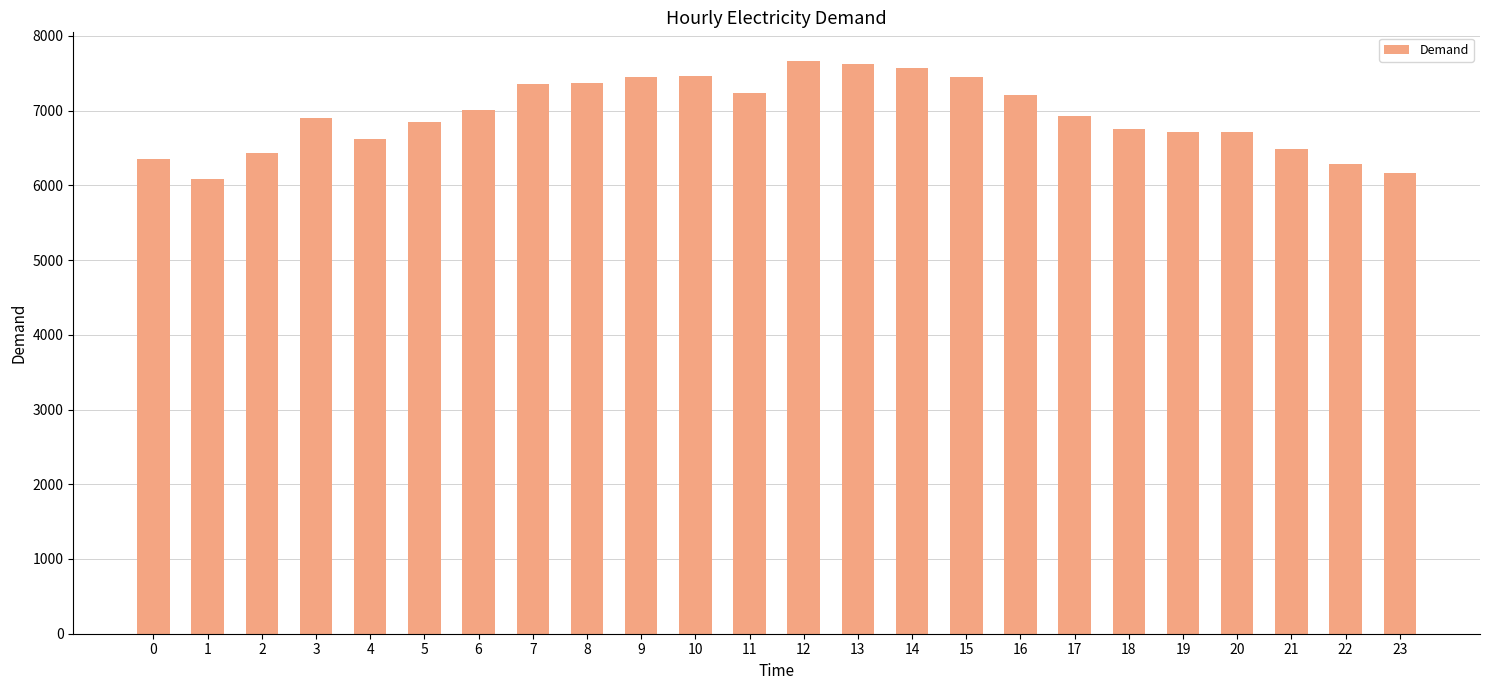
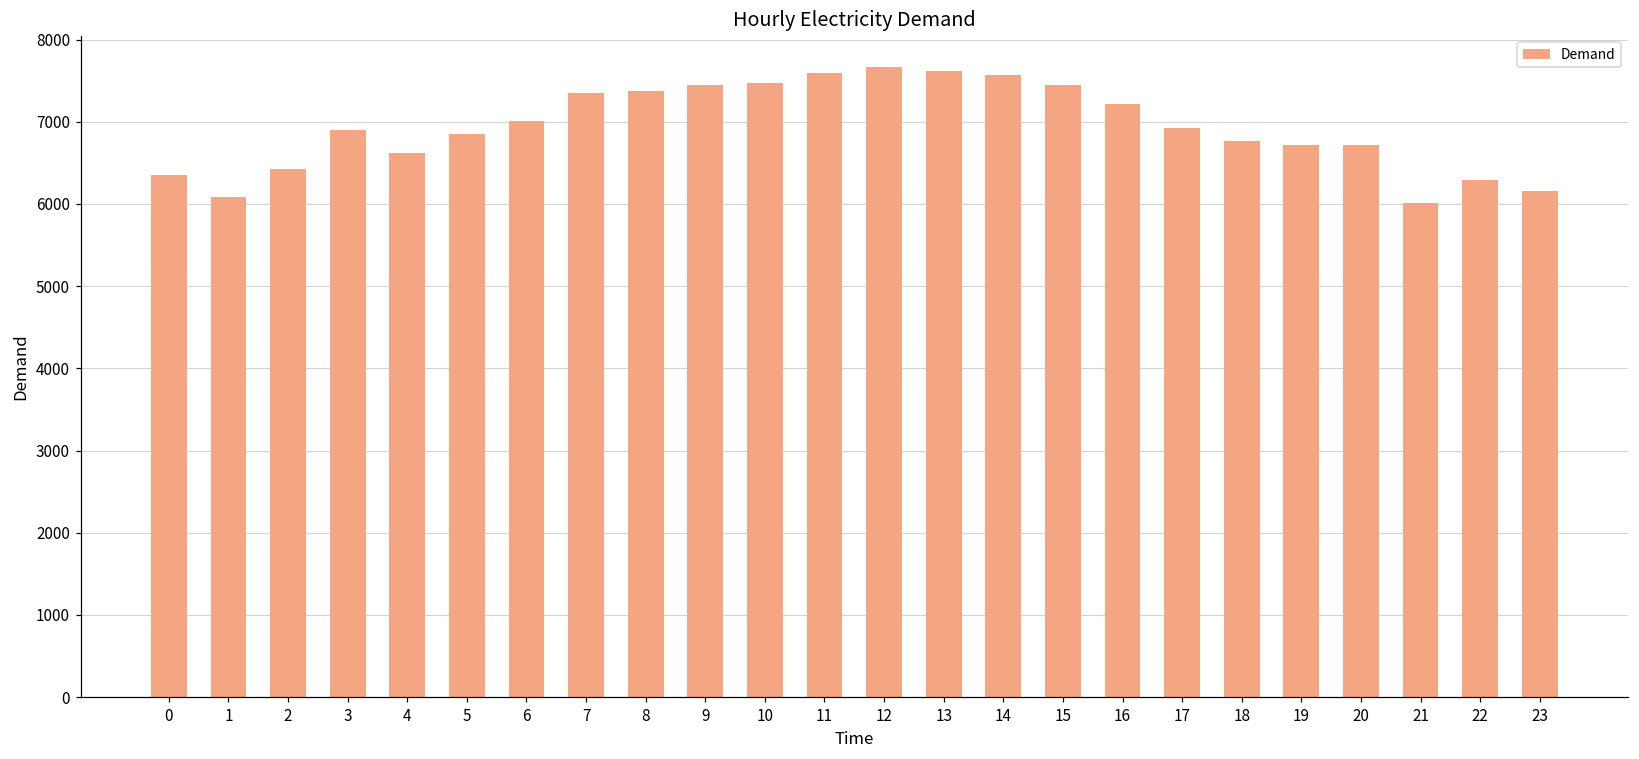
11: 7200 -> 7600
21: 6500 -> 6000
